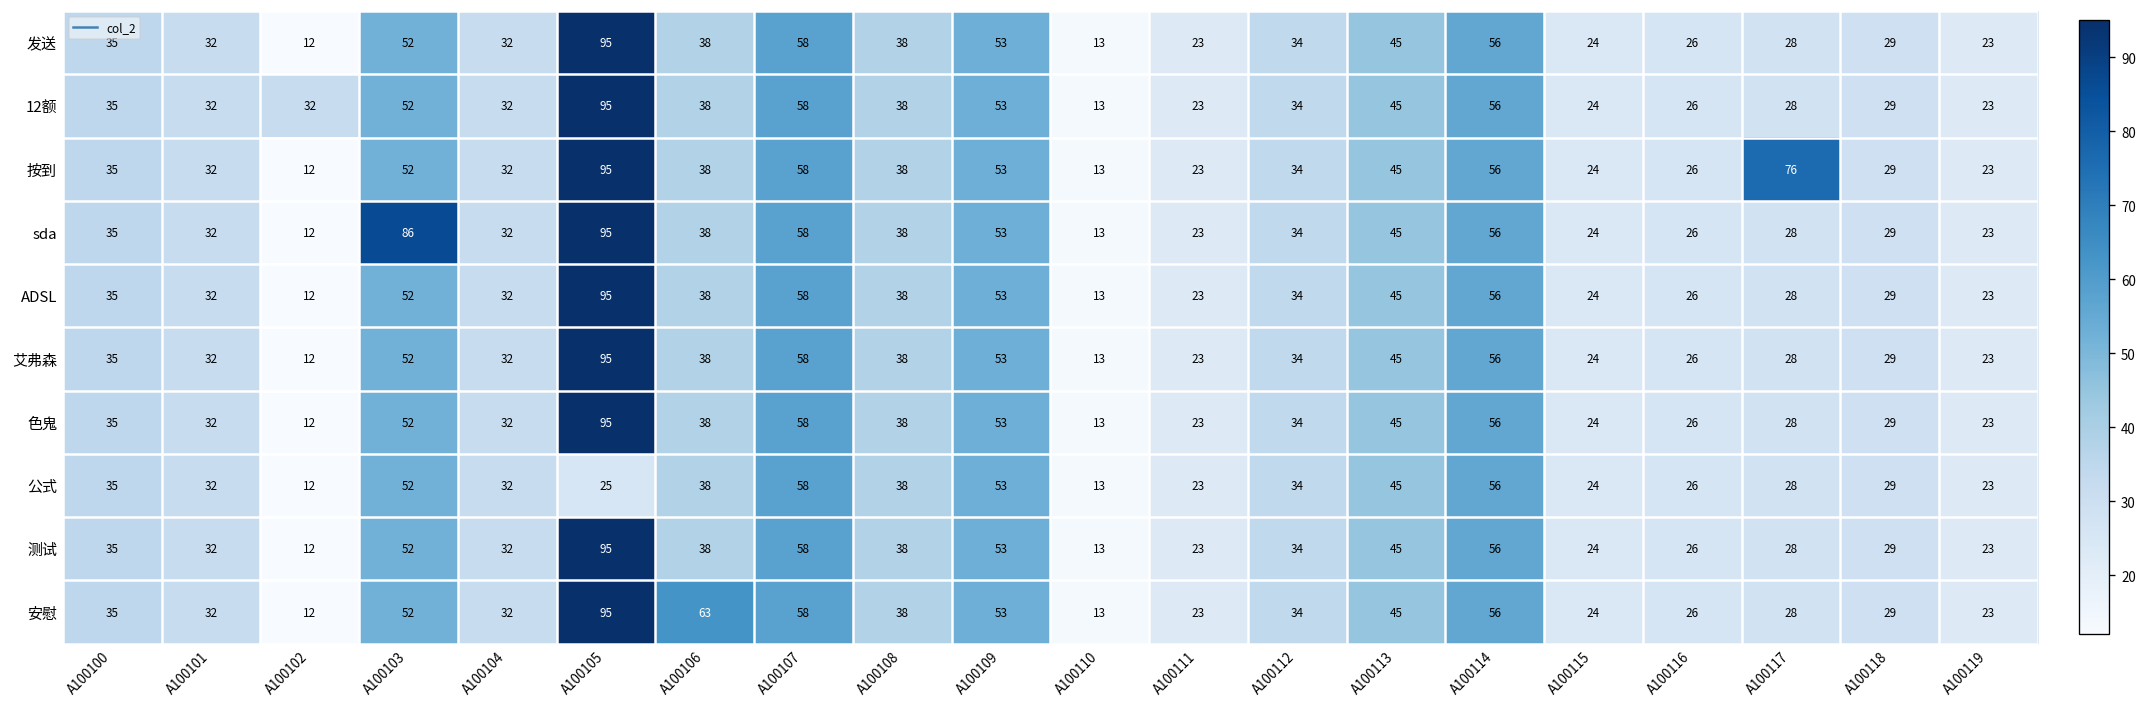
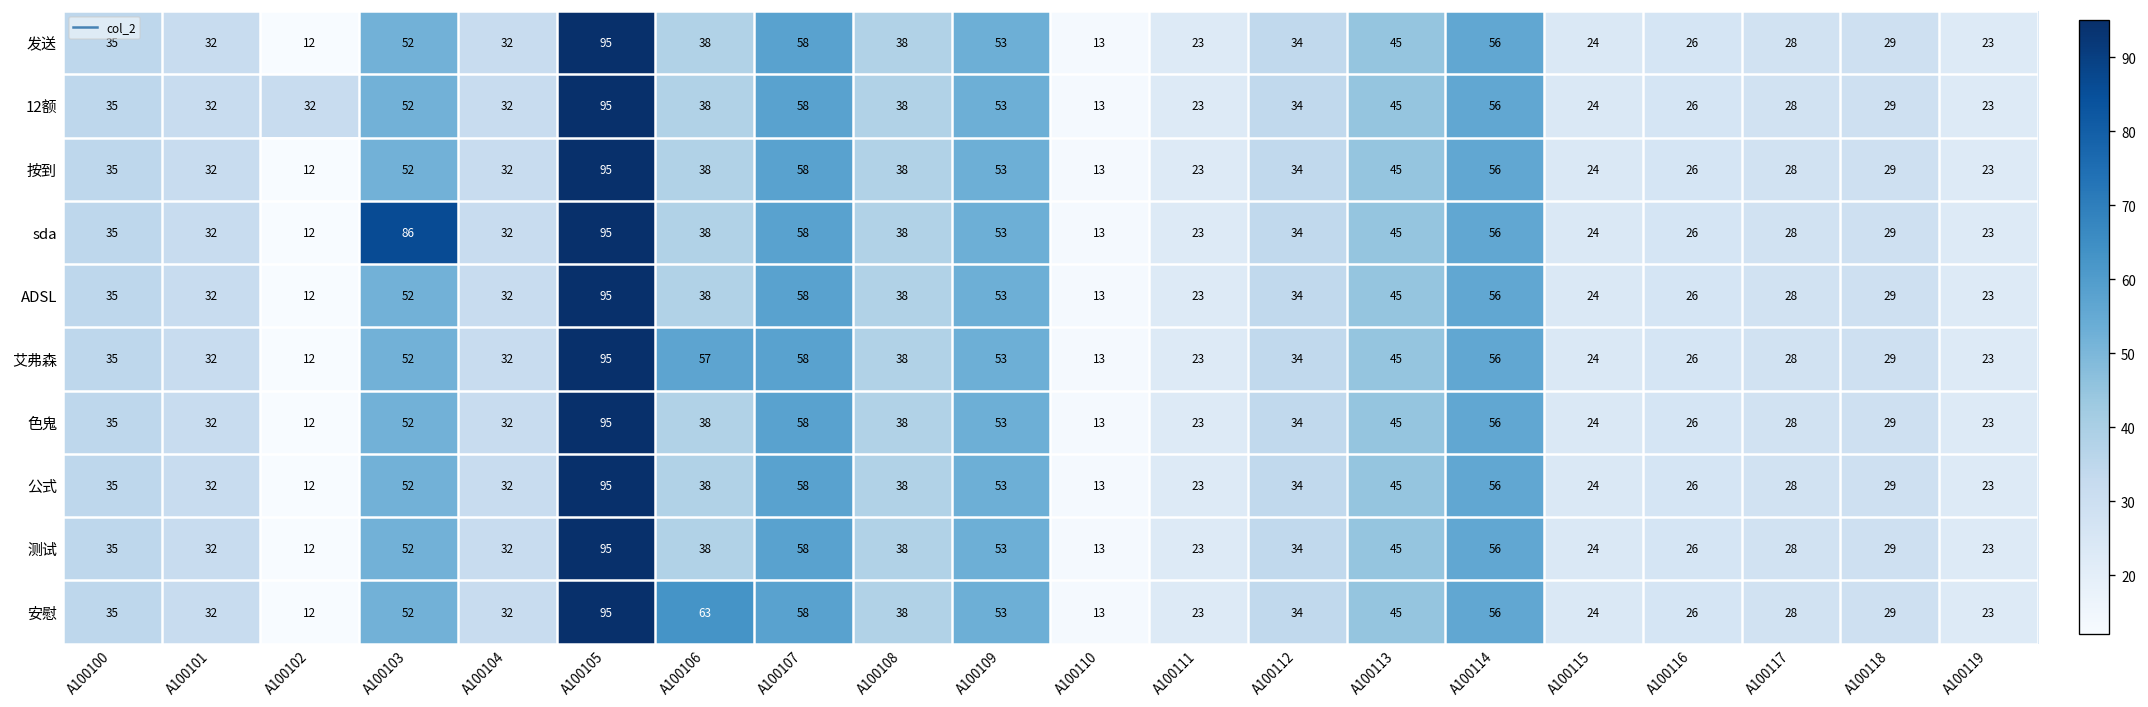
按到, A100117: 76 -> 28
艾弗森, A100106: 38 -> 57
公式, A100105: 25 -> 95
